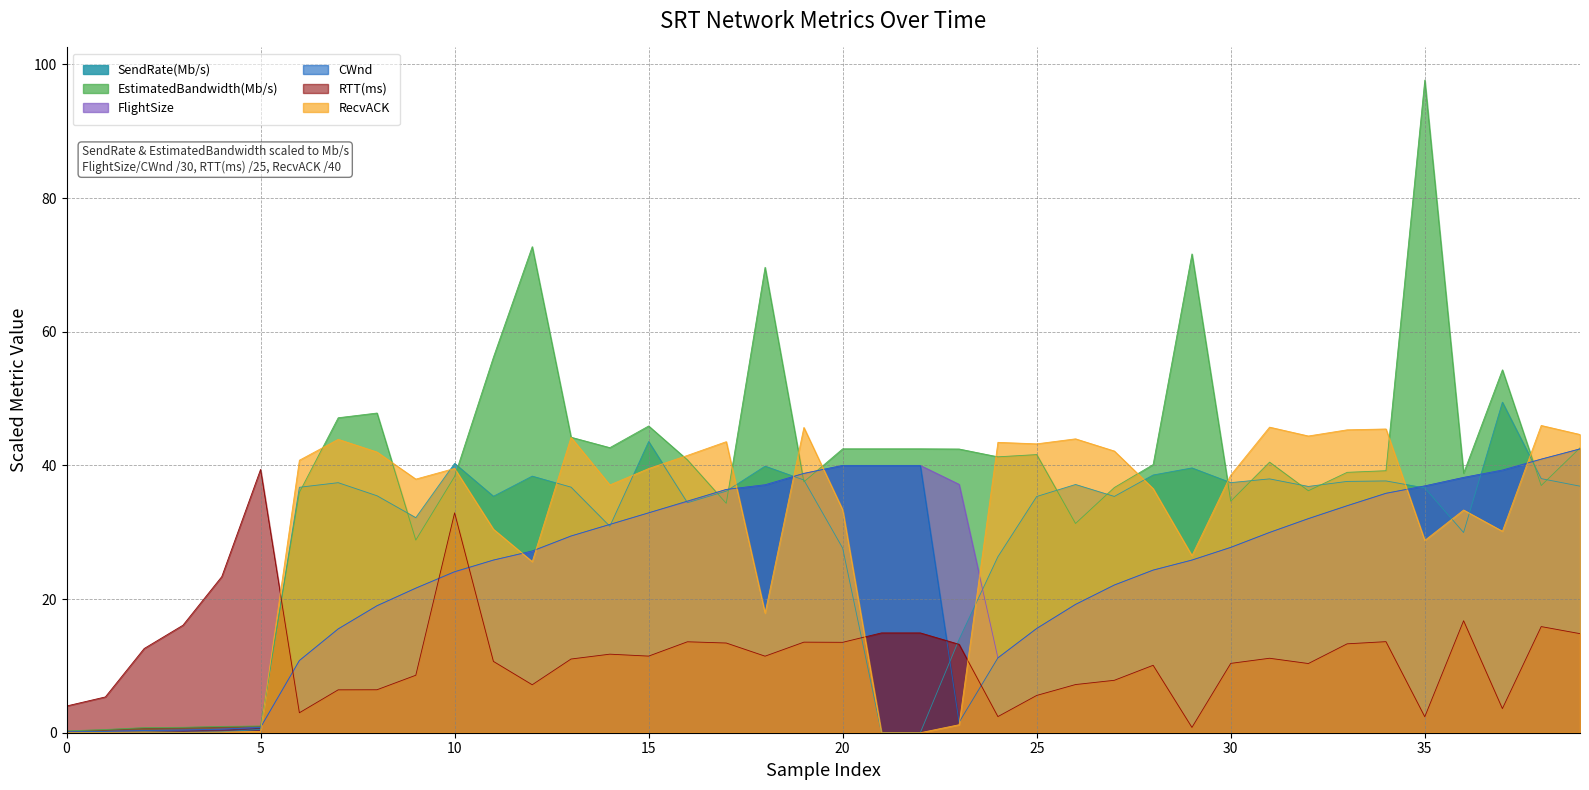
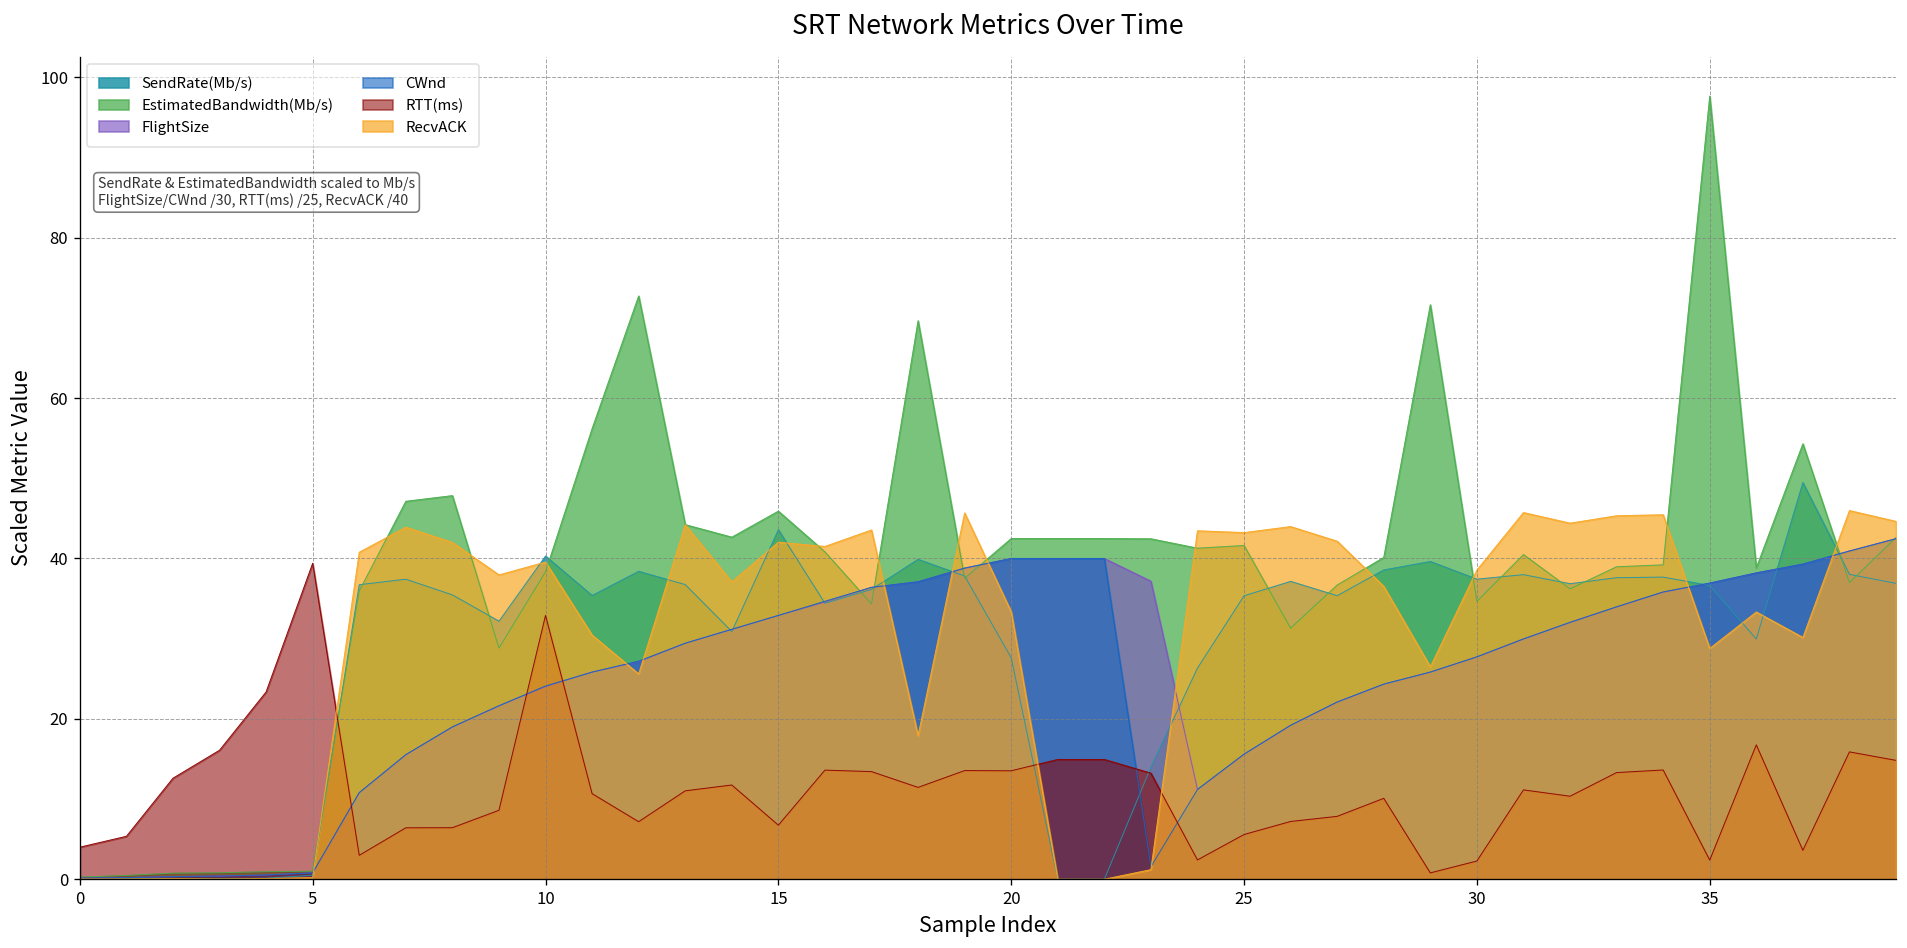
RTT(ms), 15: 11 -> 7
RecvACK, 15: 40 -> 42
RTT(ms), 30: 10 -> 2
